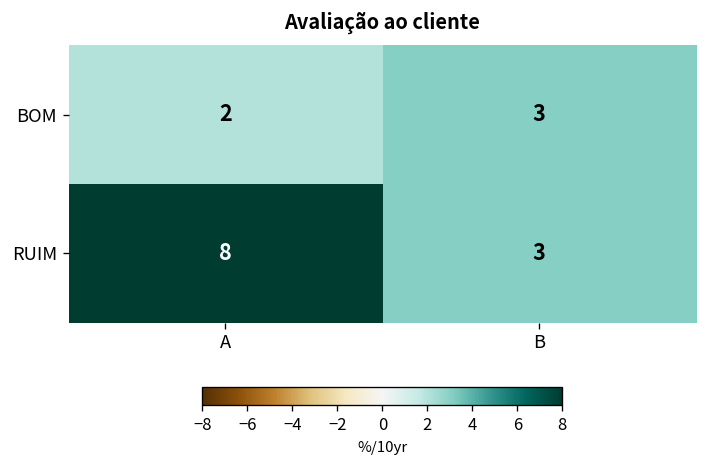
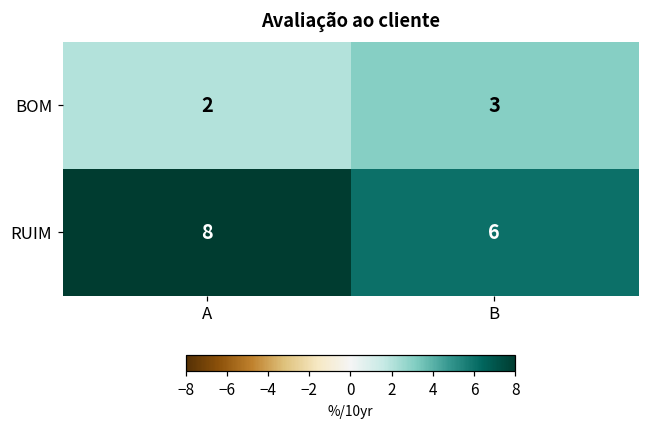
RUIM, B: 3 -> 6
